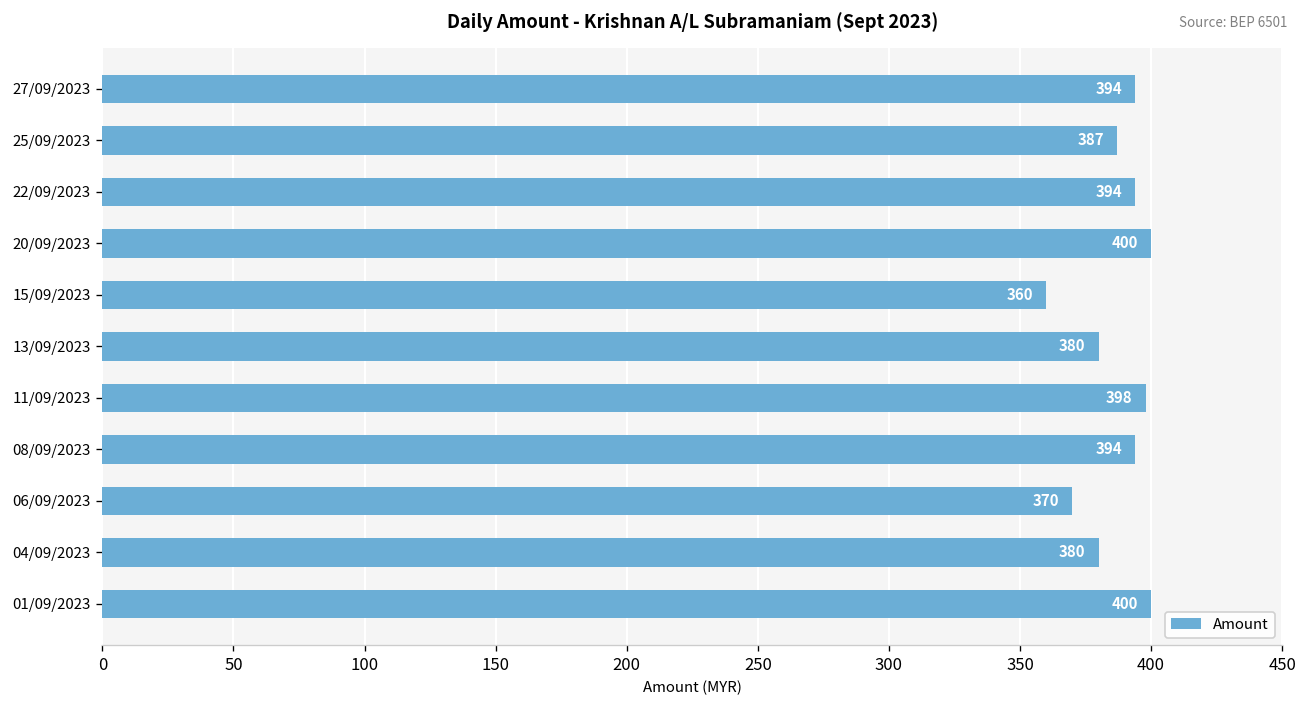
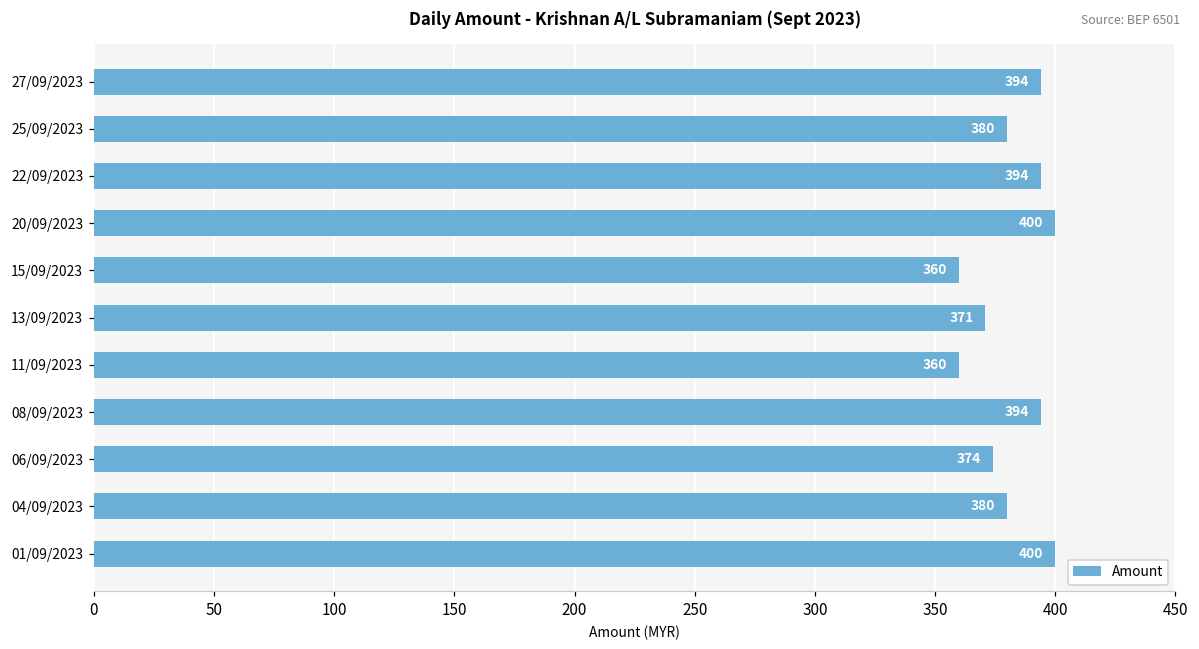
25/09/2023: 387 -> 380
13/09/2023: 380 -> 371
11/09/2023: 398 -> 360
06/09/2023: 370 -> 374
